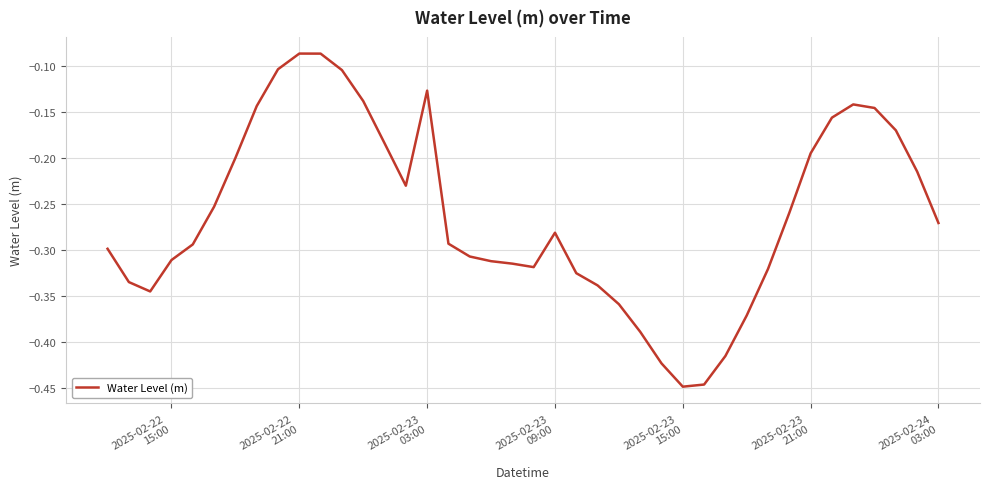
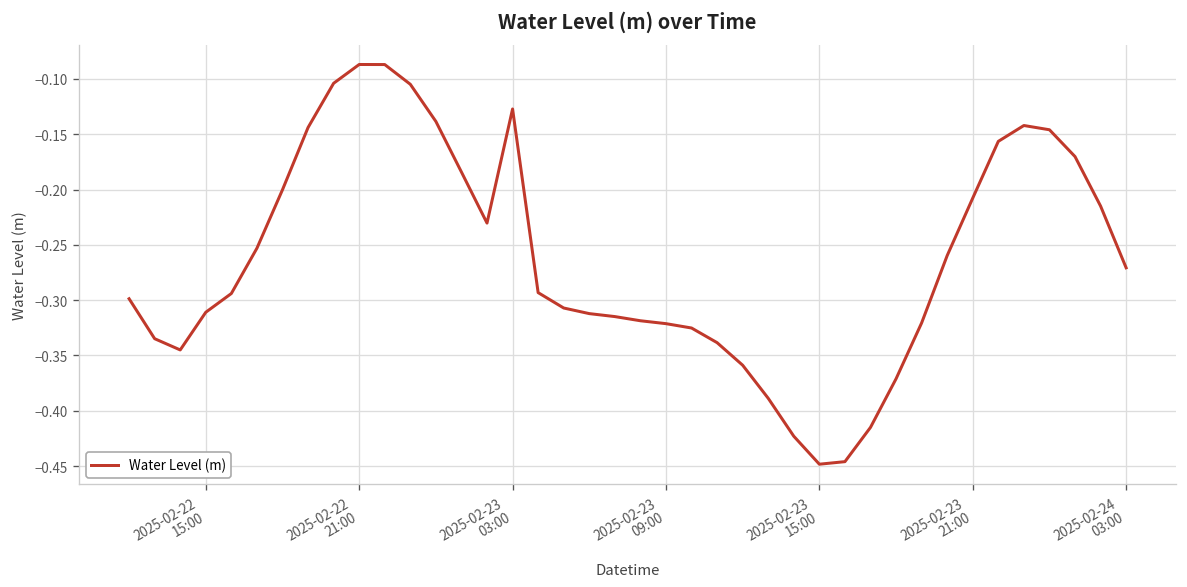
2025-02-23 09:00: -0.28 -> -0.32
2025-02-23 21:00: -0.20 -> -0.21
